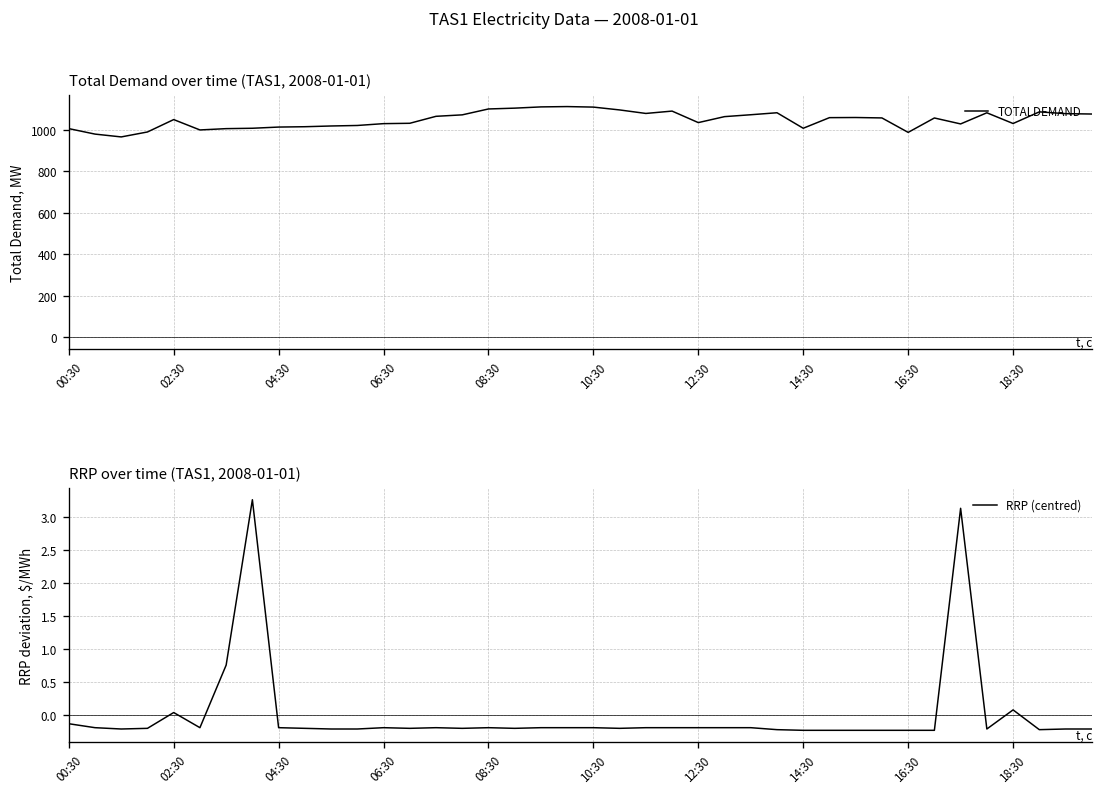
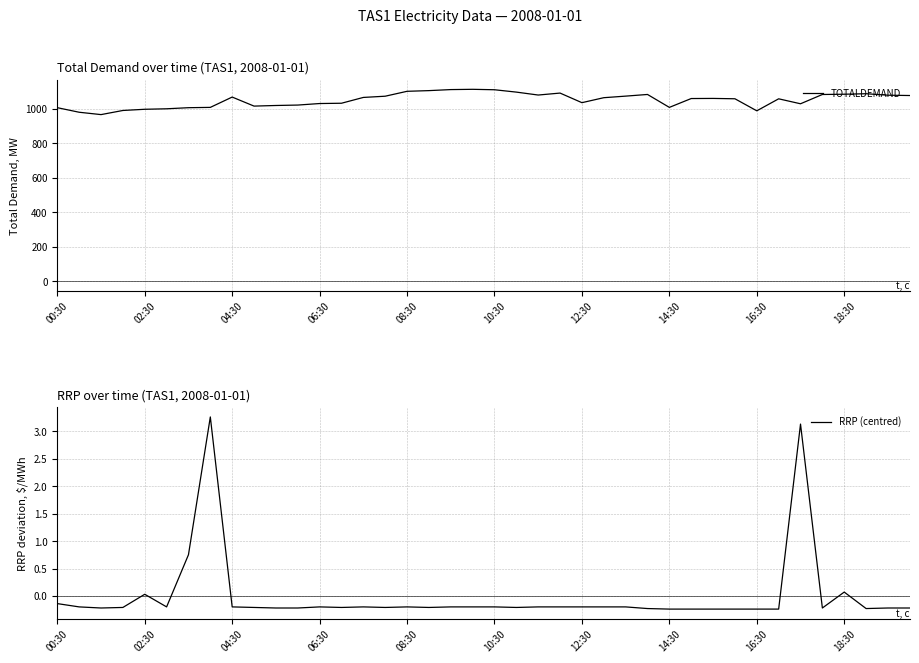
Total Demand over time (TAS1, 2008-01-01), 02:30: 1050 -> 1000
Total Demand over time (TAS1, 2008-01-01), 04:30: 1010 -> 1070
Total Demand over time (TAS1, 2008-01-01), 18:30: 1030 -> 1080
